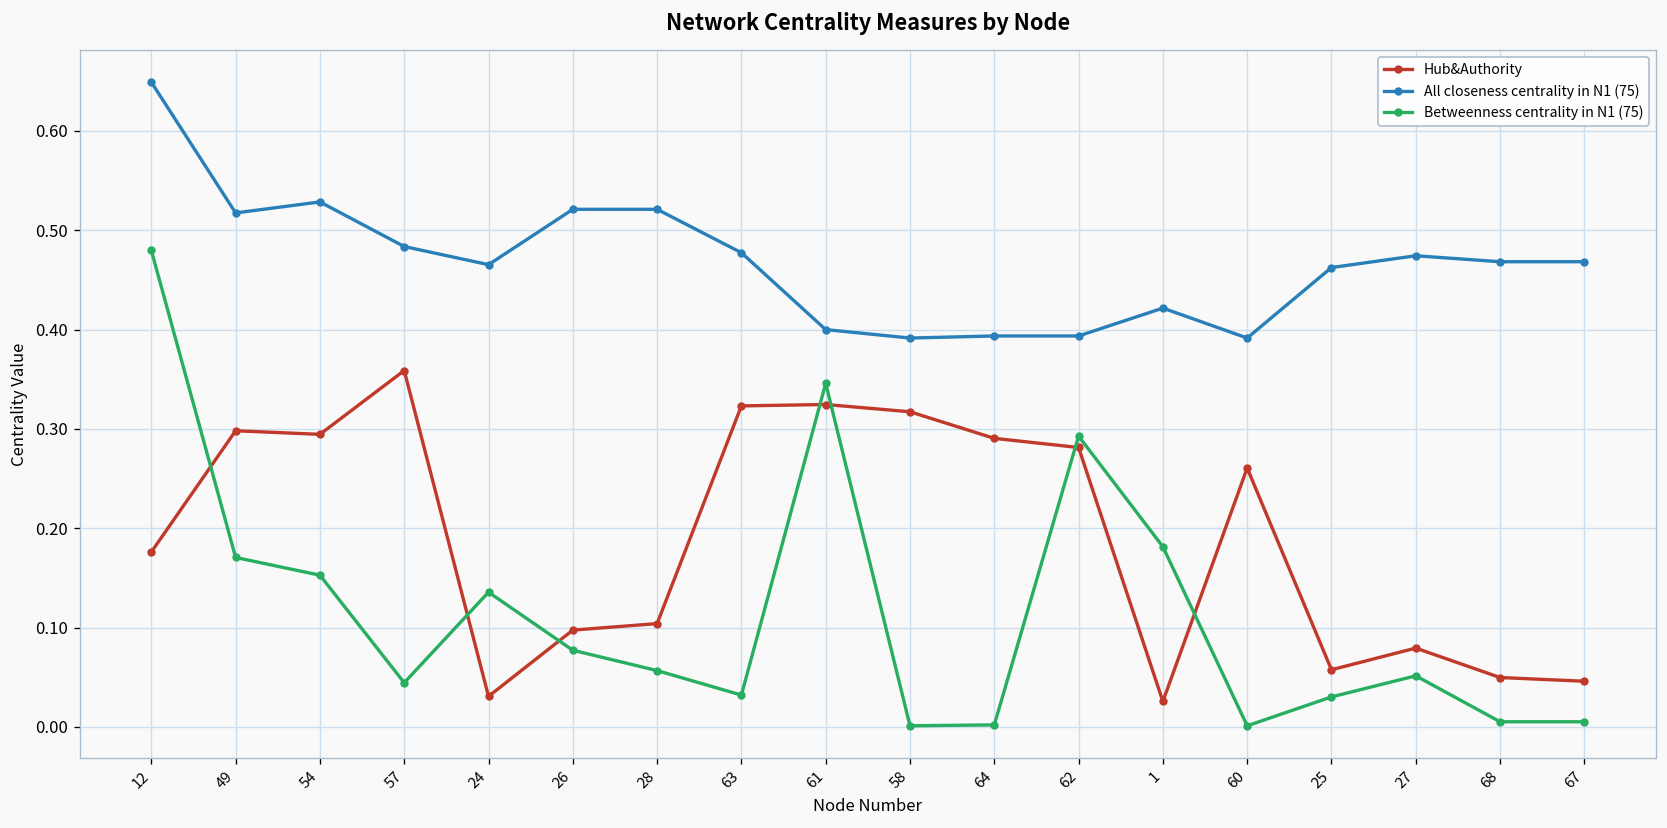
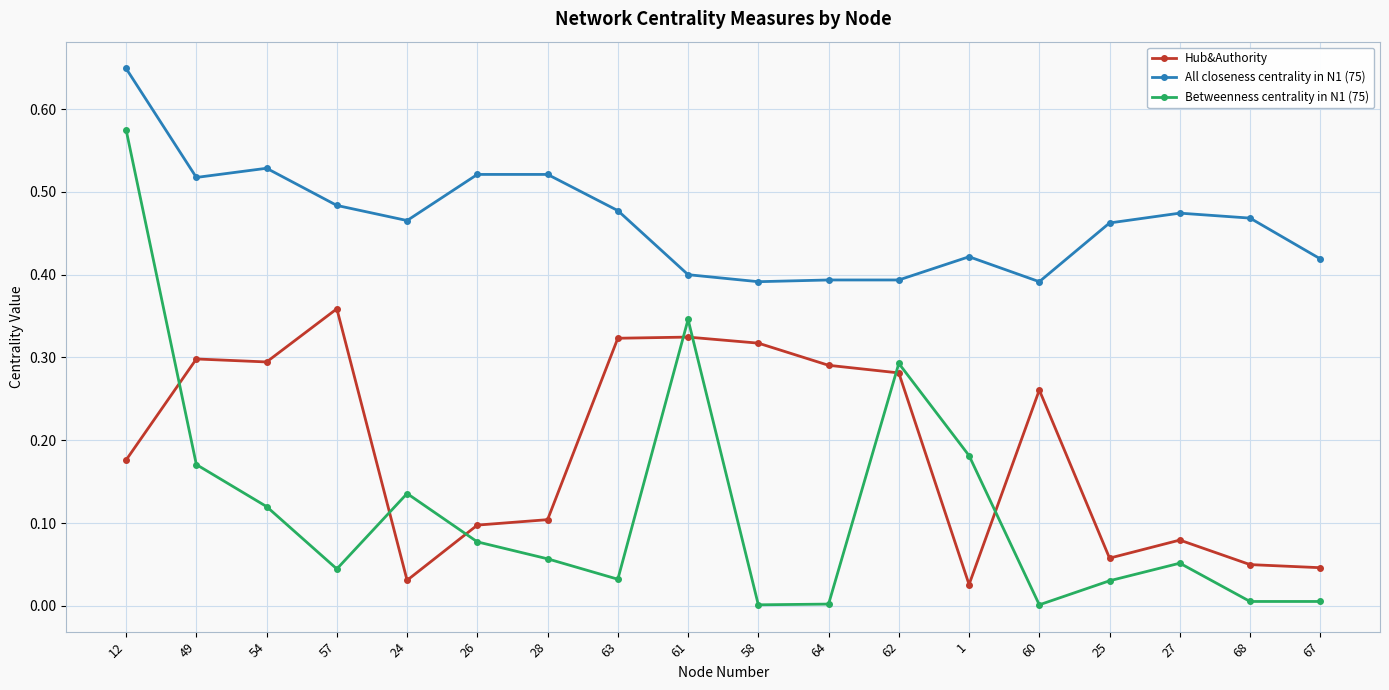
Betweenness centrality in N1 (75), 12: 0.48 -> 0.57
Betweenness centrality in N1 (75), 54: 0.15 -> 0.12
All closeness centrality in N1 (75), 67: 0.47 -> 0.42
